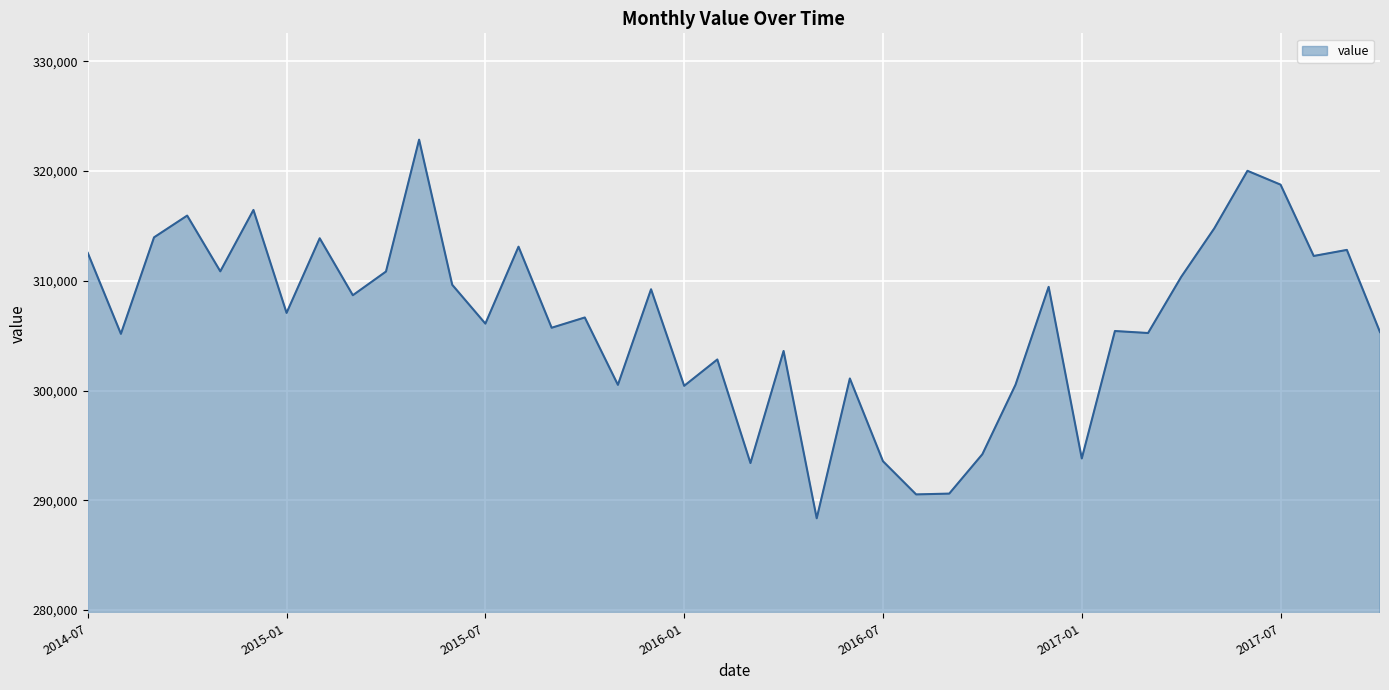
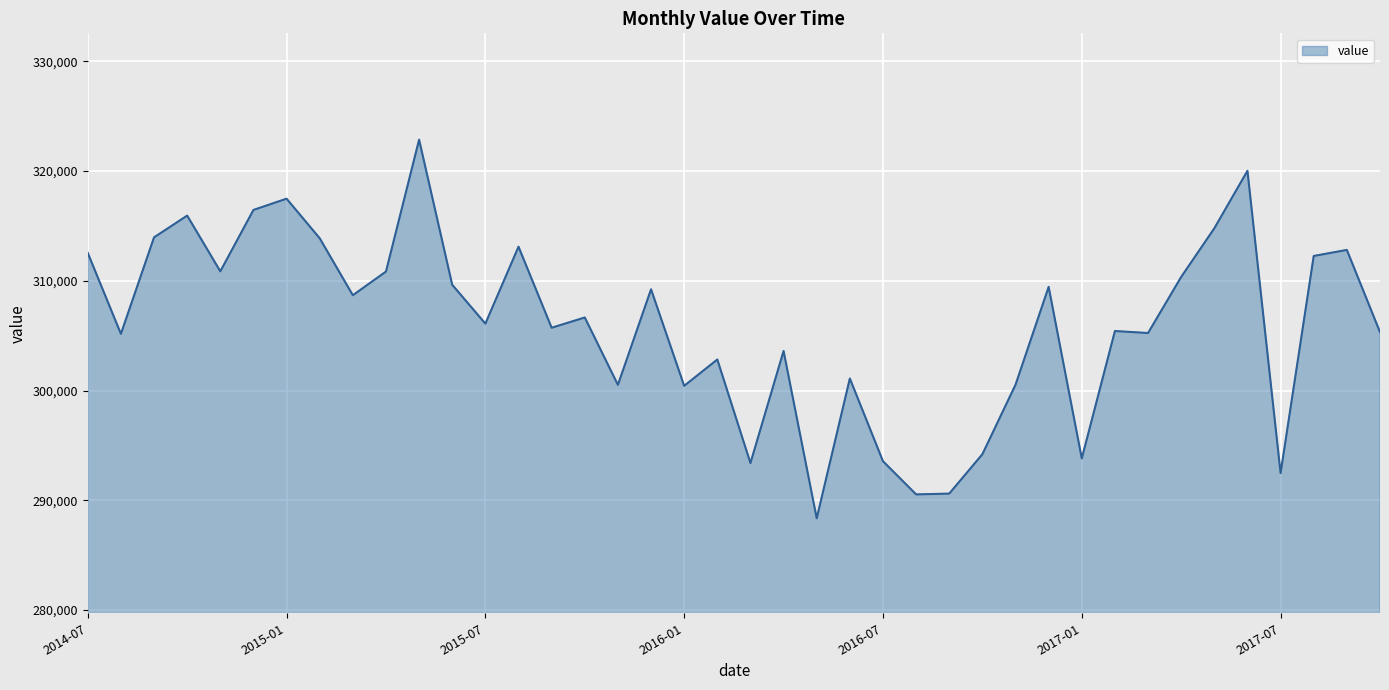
2015-01: 307,100 -> 317,500
2017-07: 318,800 -> 292,500
